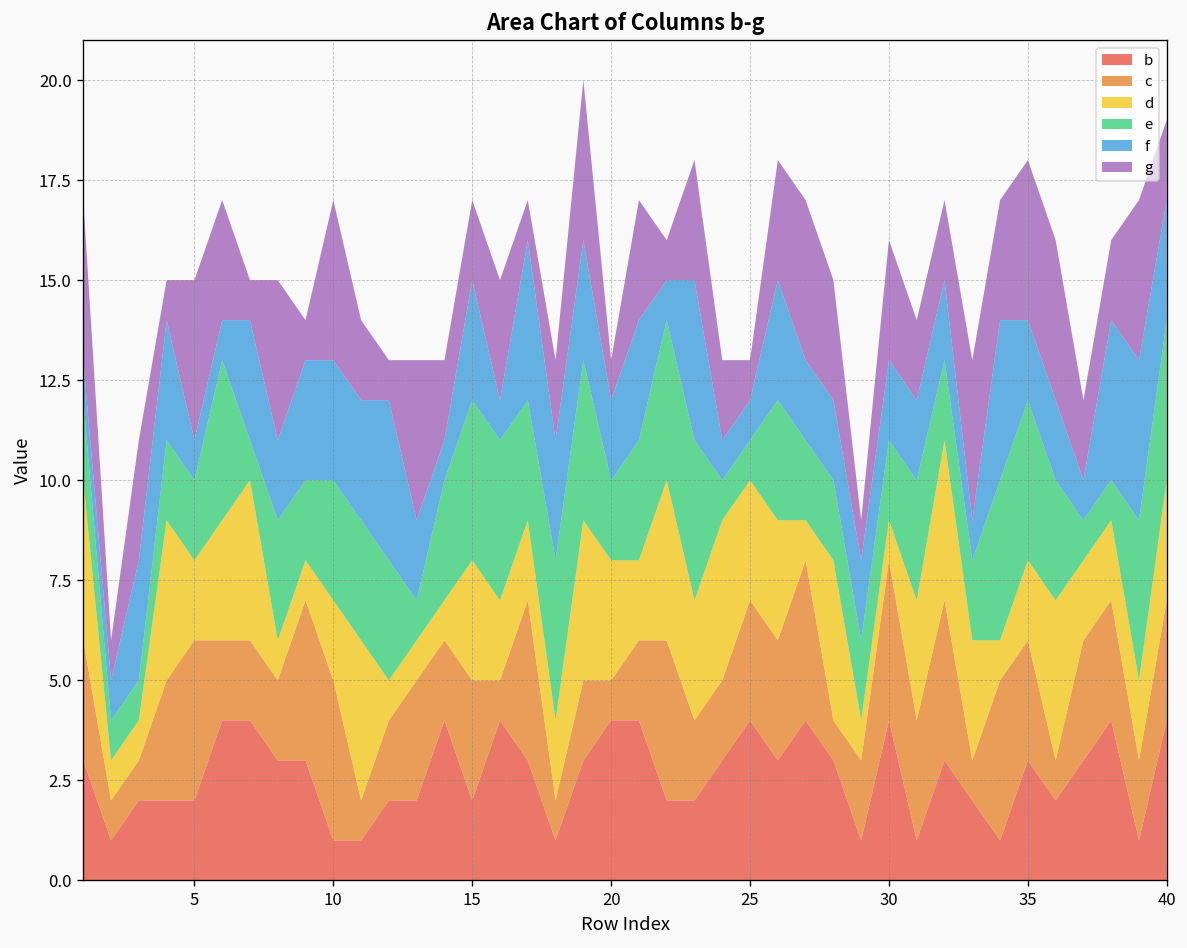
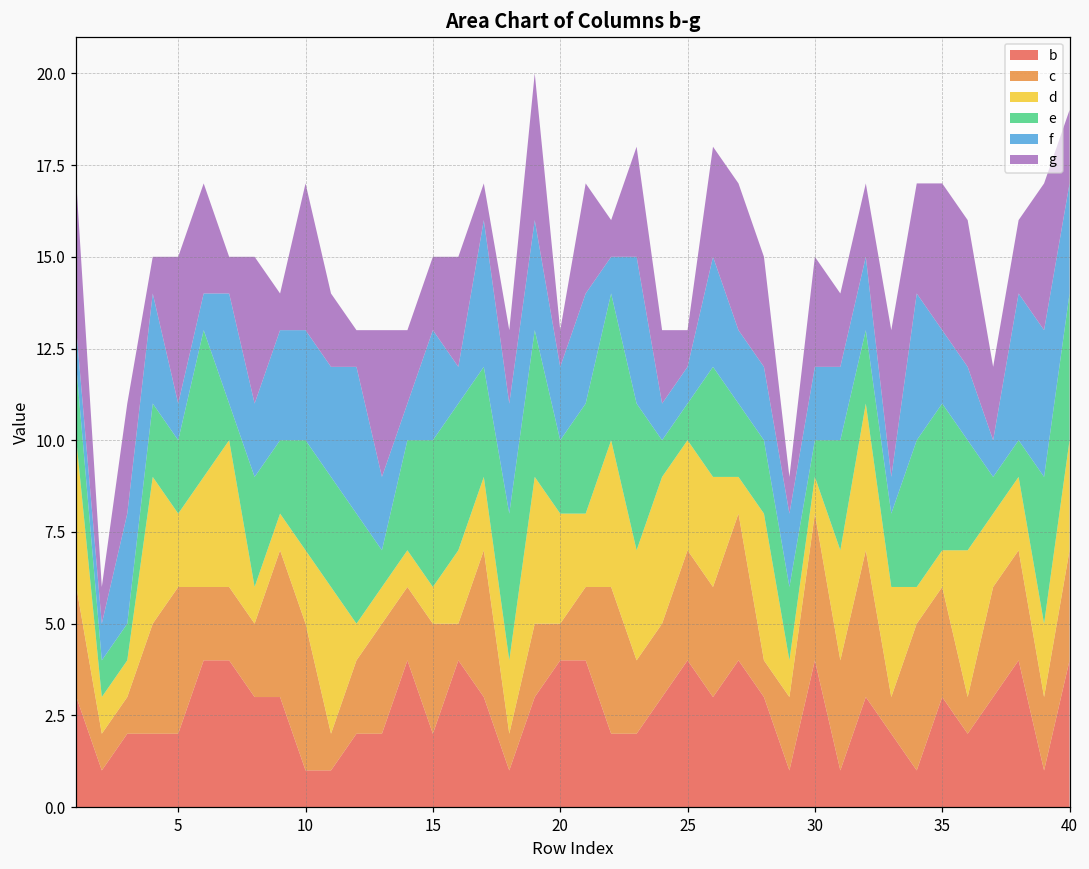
d, 15: 3 -> 1
e, 30: 2 -> 1
d, 35: 2 -> 1
